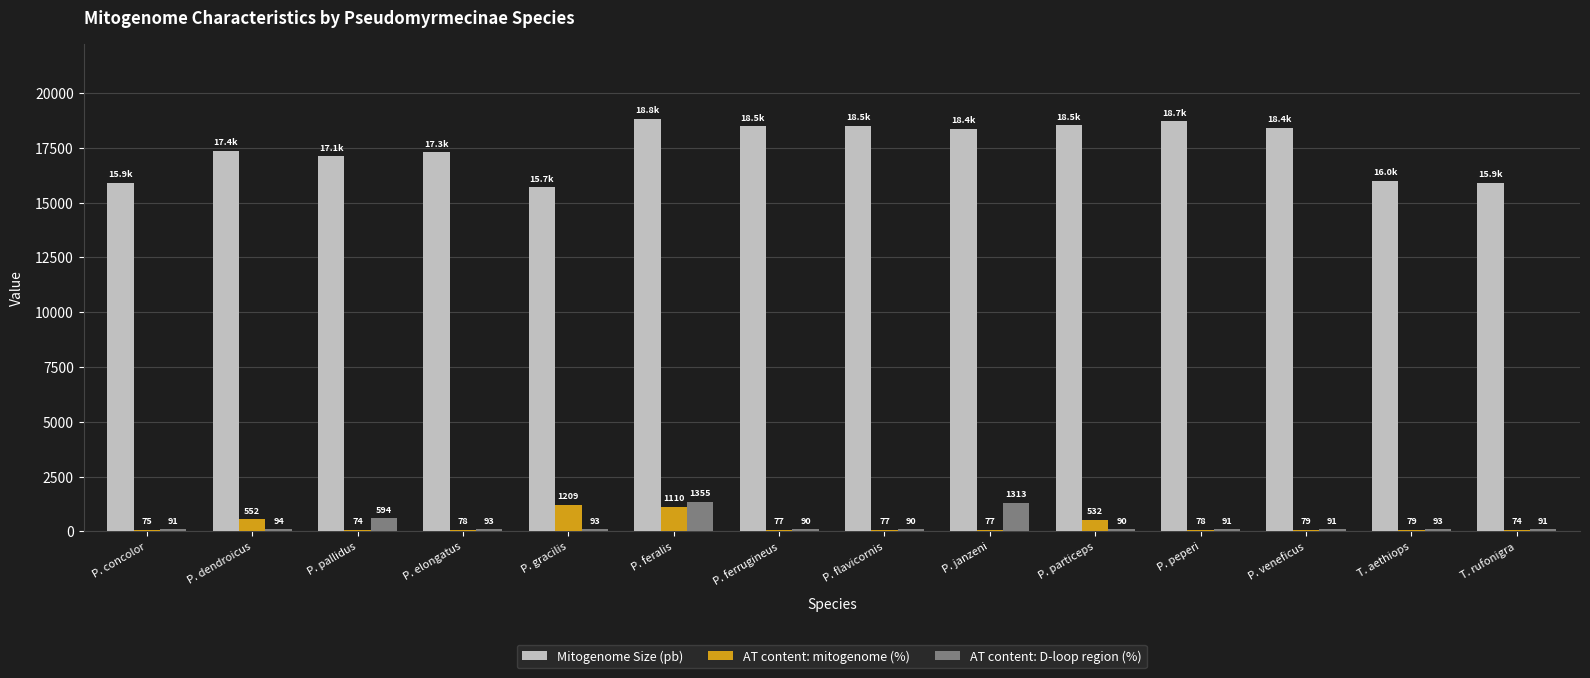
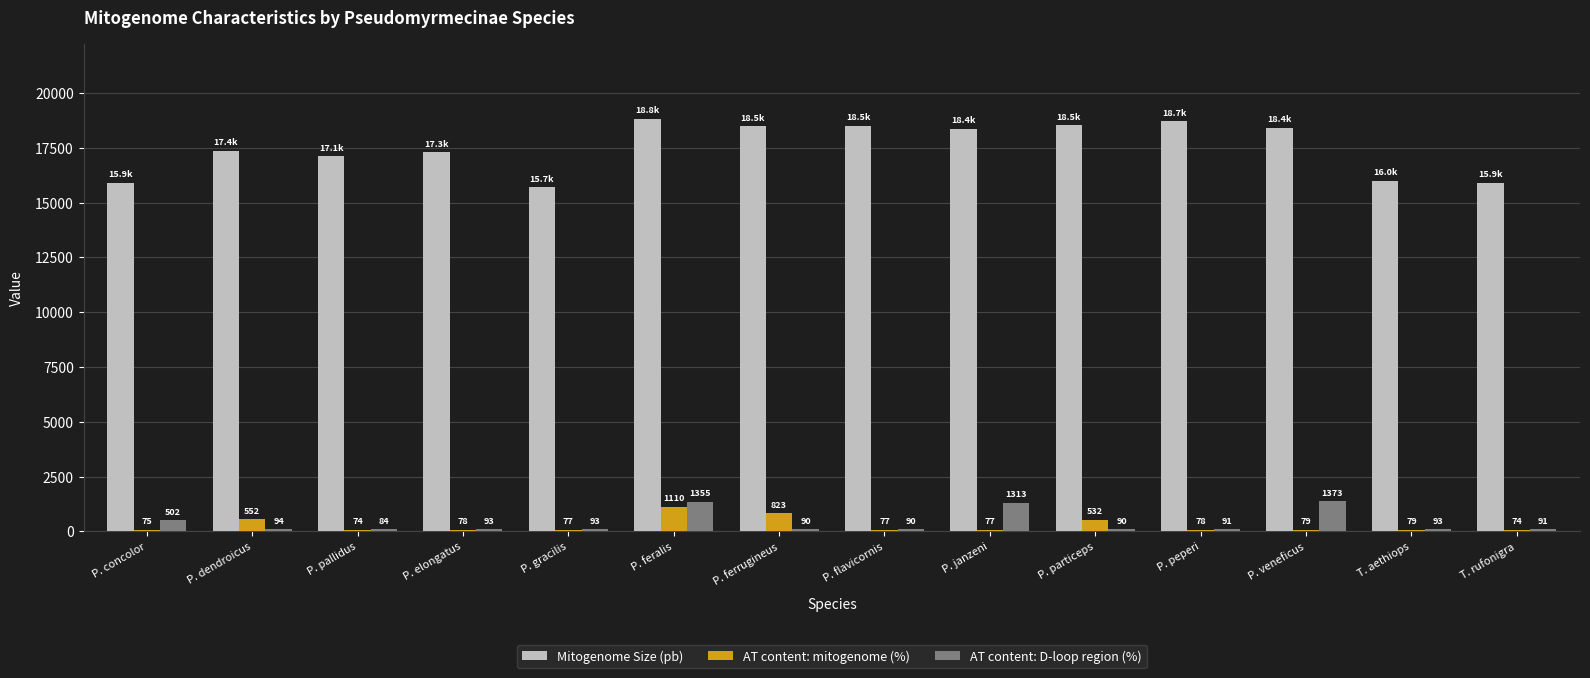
AT content: D-loop region (%), P. concolor: 91 -> 502
AT content: D-loop region (%), P. pallidus: 594 -> 84
AT content: mitogenome (%), P. gracilis: 1209 -> 77
AT content: mitogenome (%), P. ferrugineus: 77 -> 823
AT content: D-loop region (%), P. veneficus: 91 -> 1373
